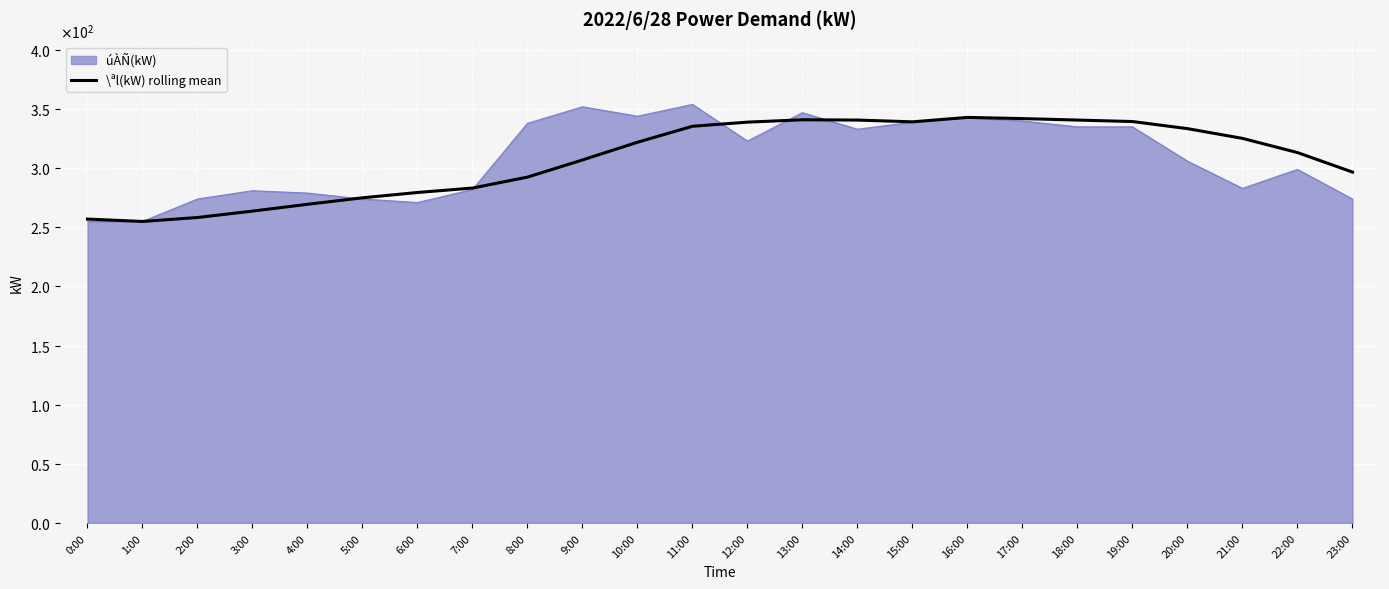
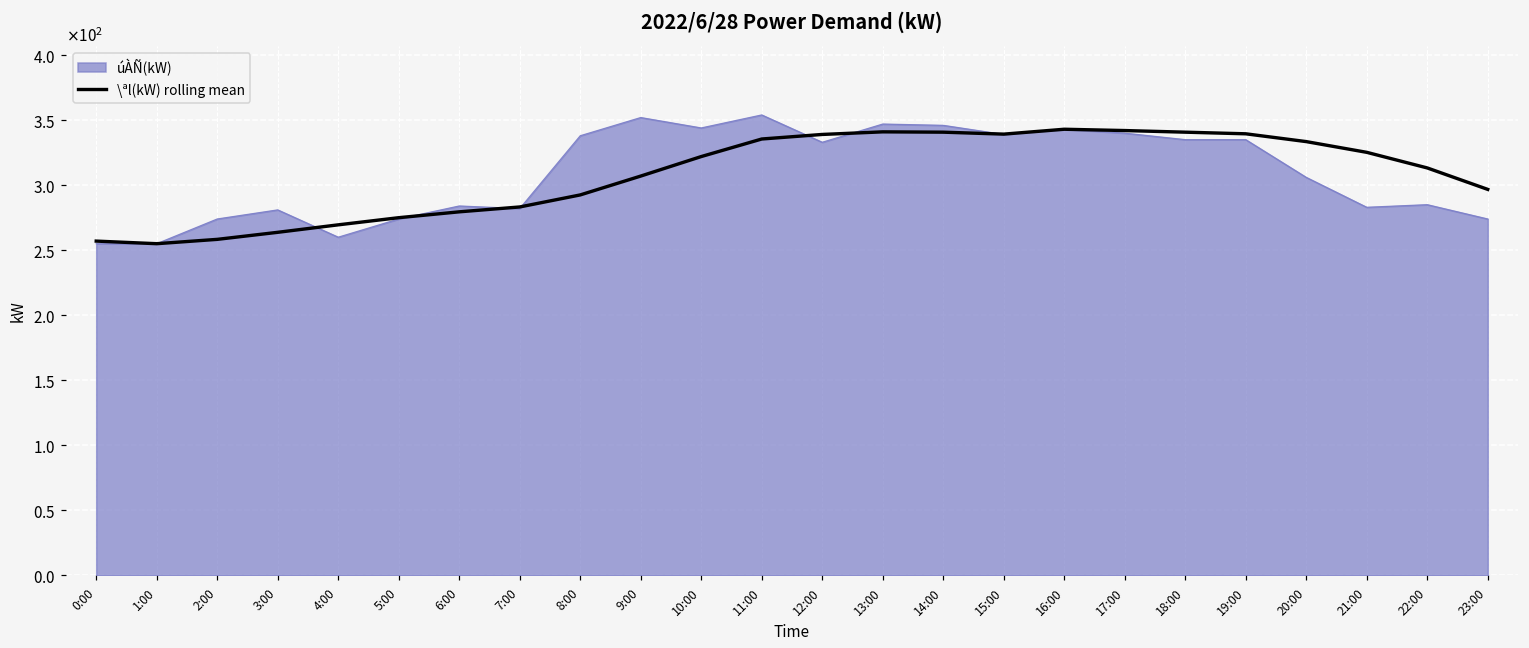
úÀÑ(kW), 4:00: 279 -> 260
úÀÑ(kW), 6:00: 271 -> 284
úÀÑ(kW), 12:00: 323 -> 333
úÀÑ(kW), 14:00: 333 -> 346
úÀÑ(kW), 22:00: 299 -> 285
